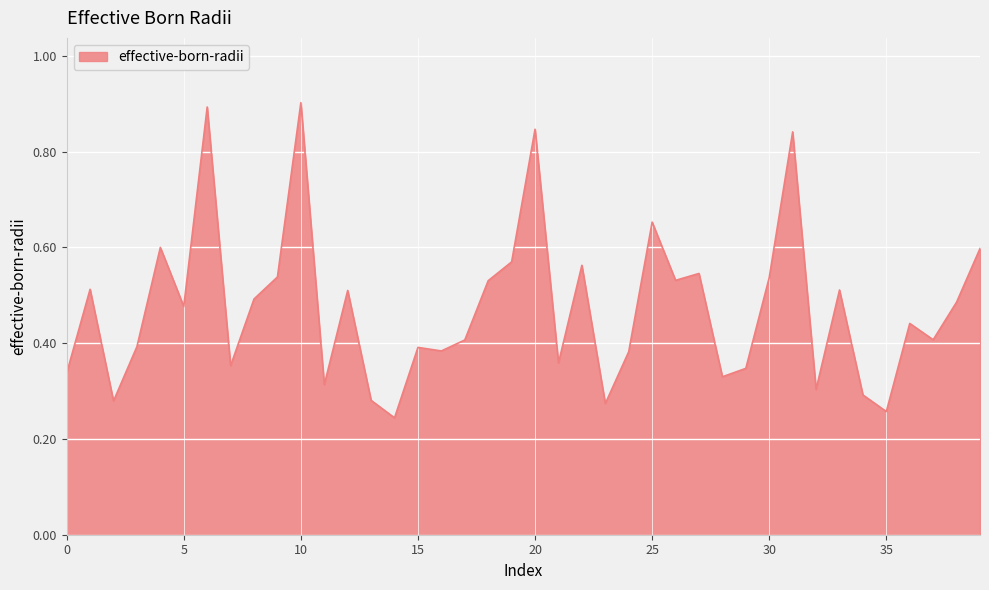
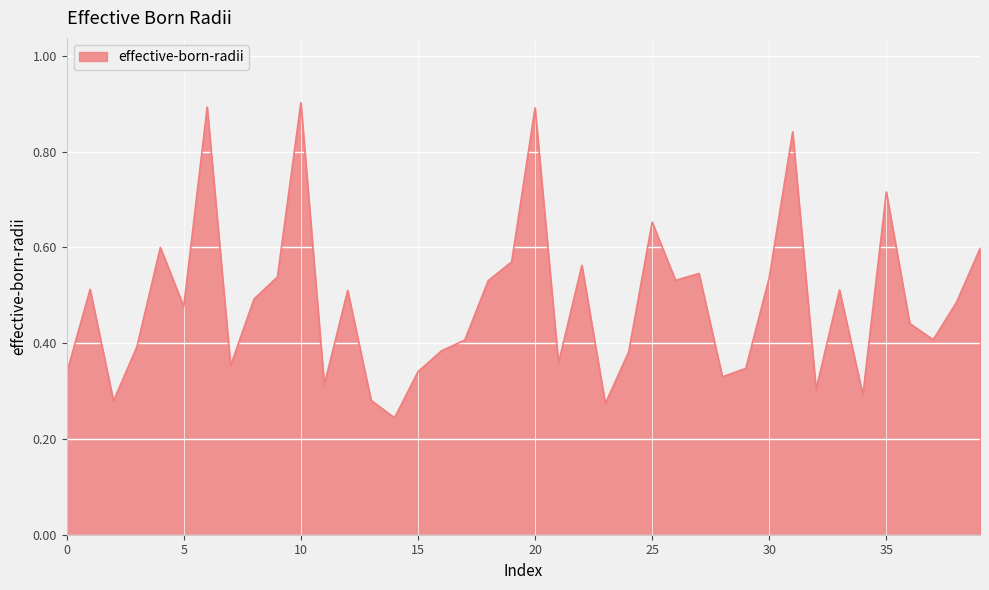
15: 0.39 -> 0.34
20: 0.85 -> 0.89
35: 0.26 -> 0.72
